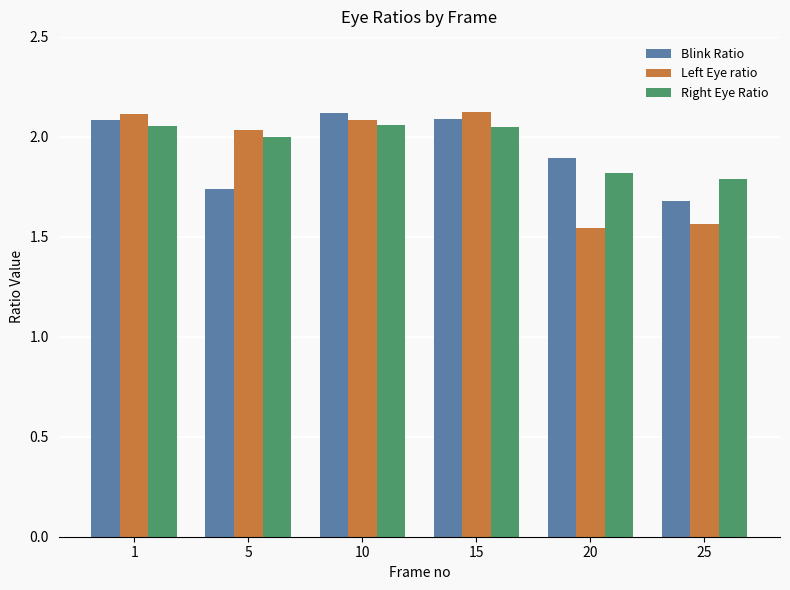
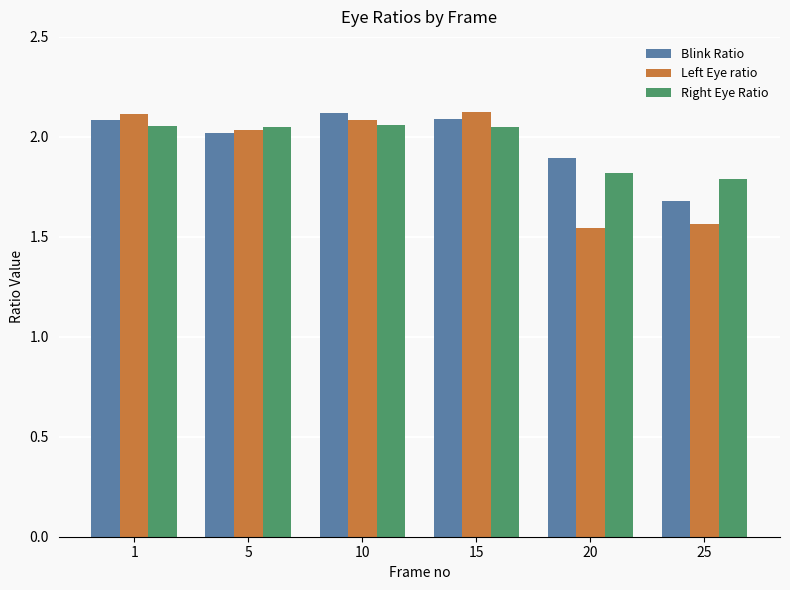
Blink Ratio, 5: 1.74 -> 2.02
Right Eye Ratio, 5: 2.00 -> 2.05
